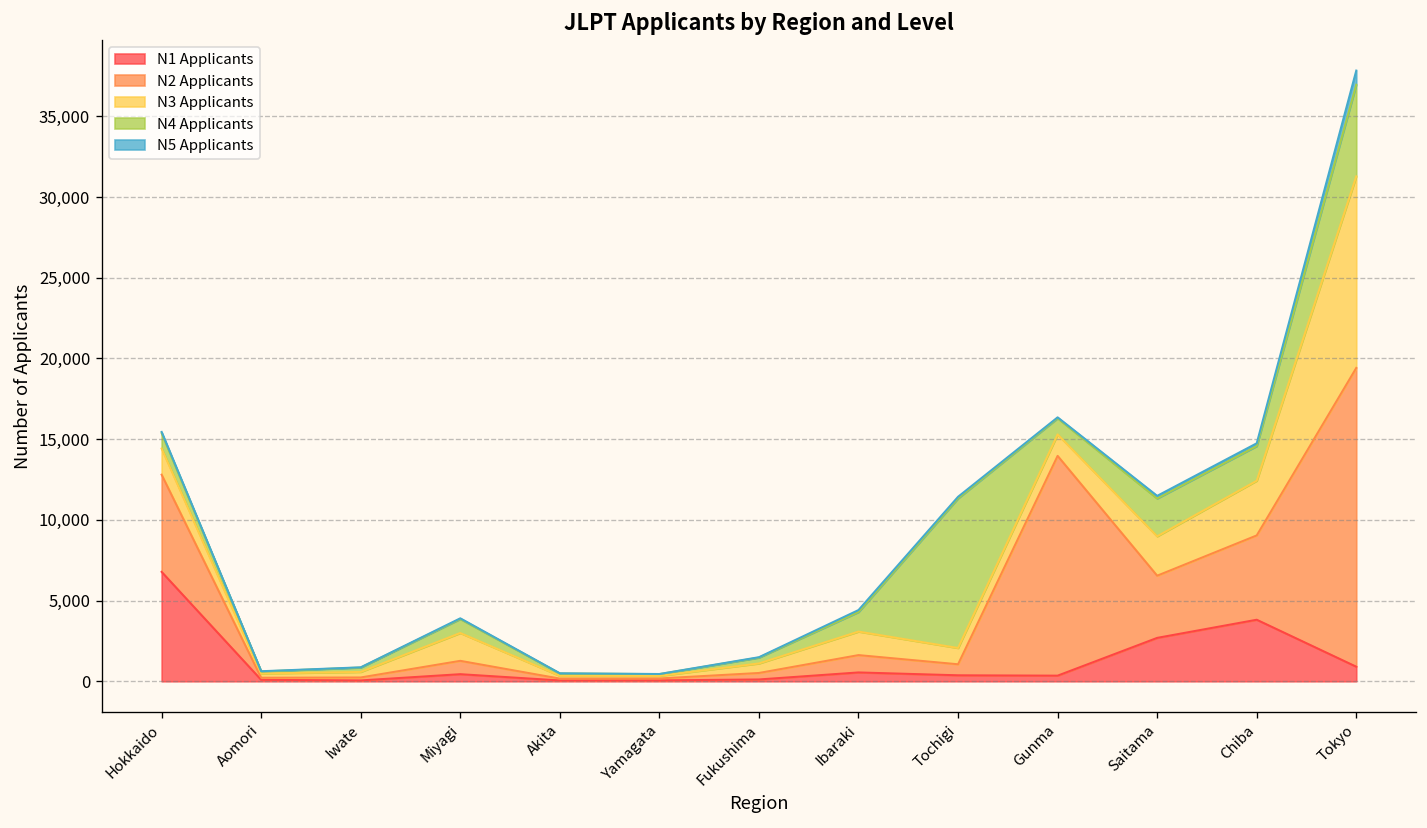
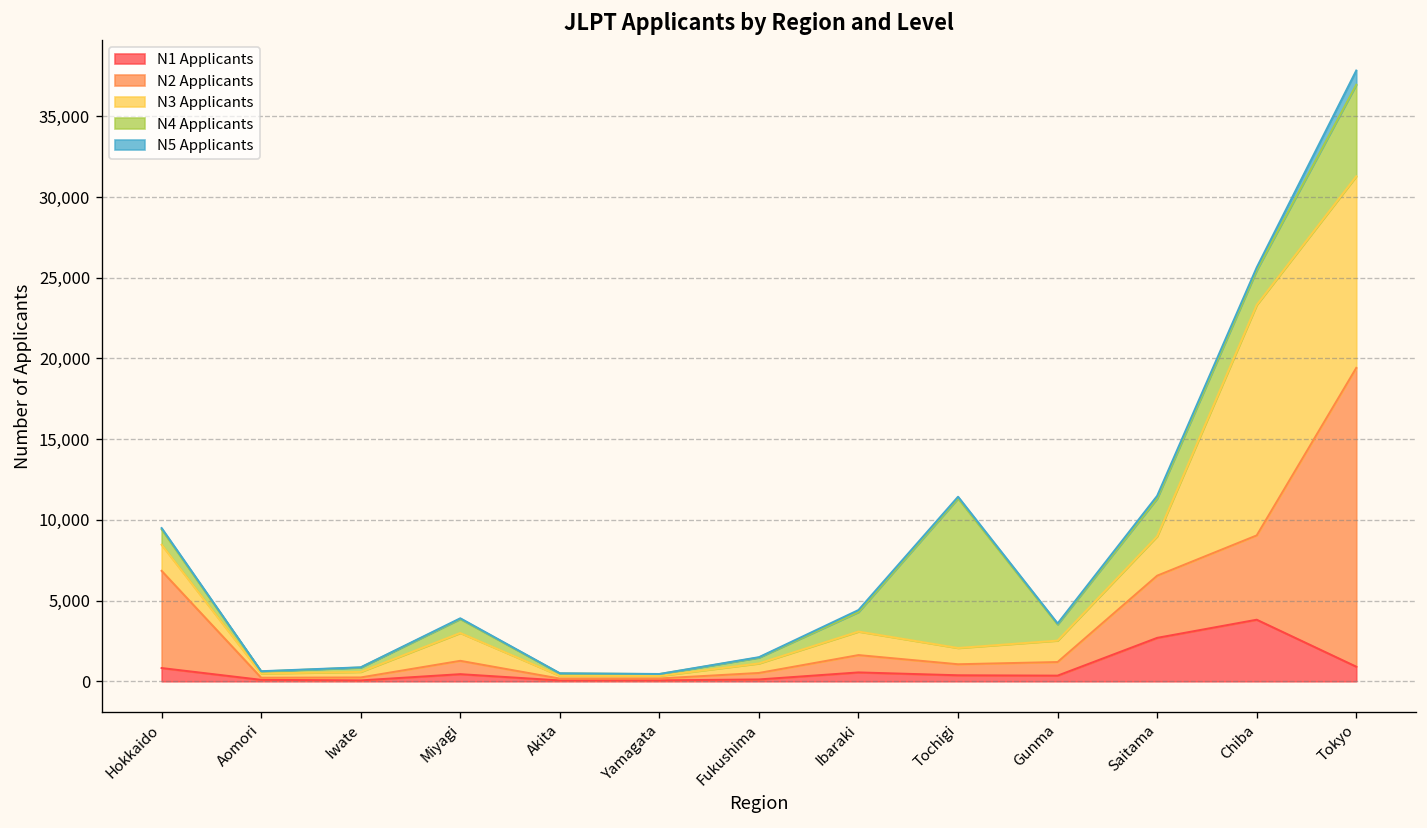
N1 Applicants, Hokkaido: 6,800 -> 800
N2 Applicants, Gunma: 13,600 -> 800
N3 Applicants, Chiba: 3,400 -> 14,300
